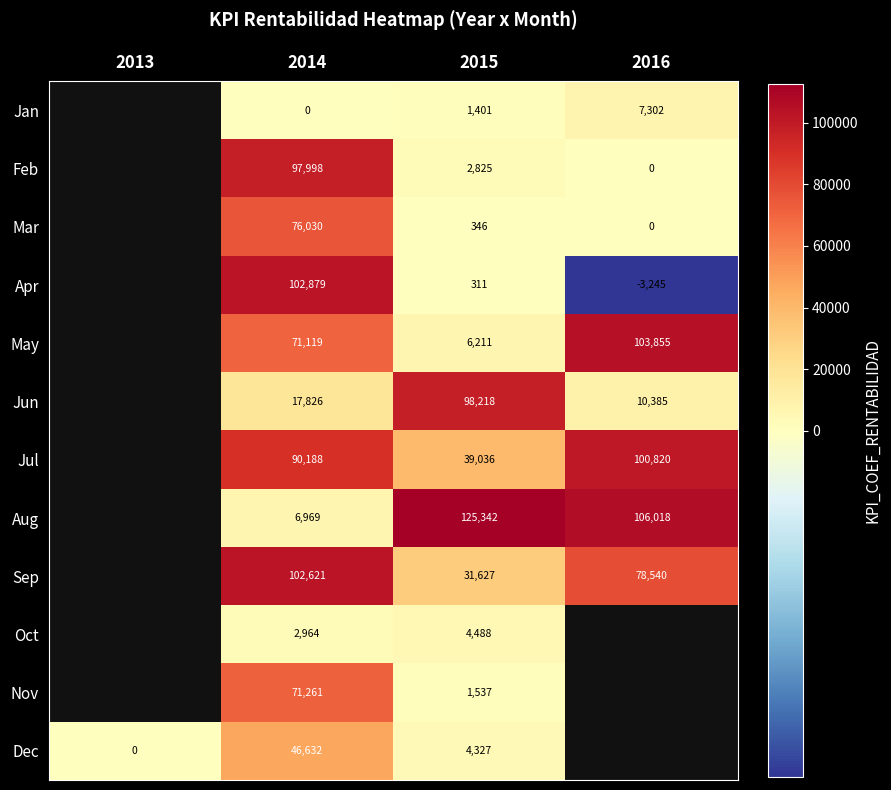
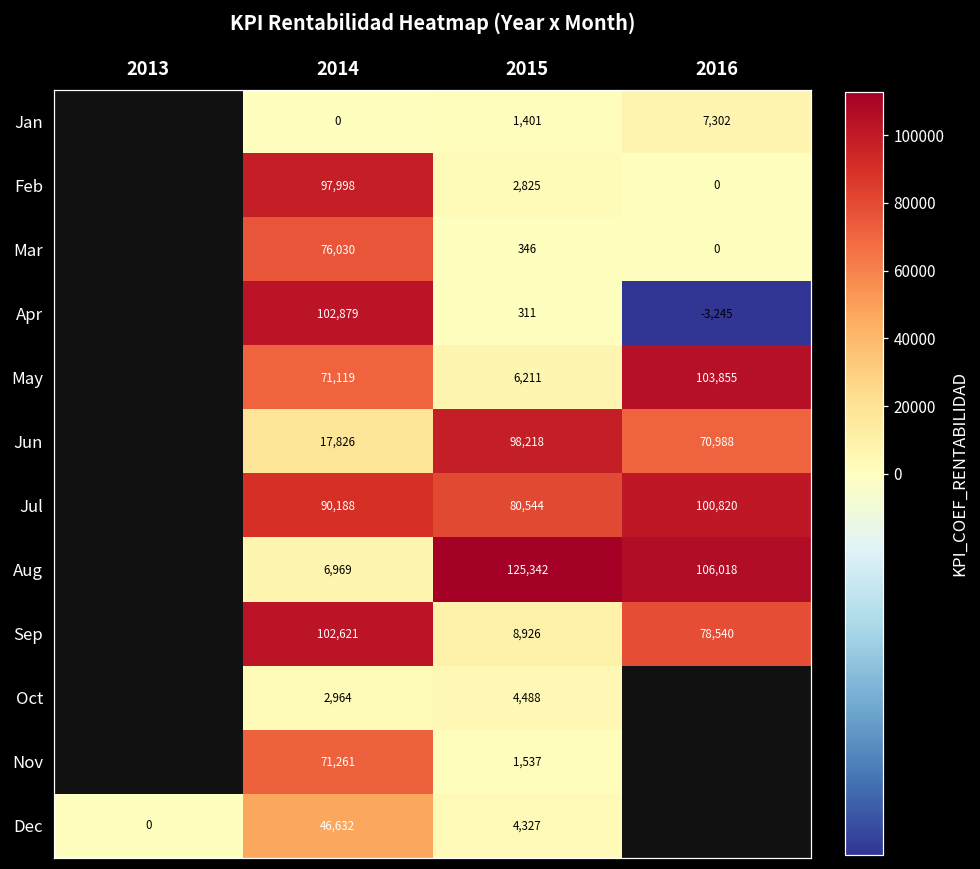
Jun, 2016: 10,385 -> 70,988
Jul, 2015: 39,036 -> 80,544
Sep, 2015: 31,627 -> 8,926
